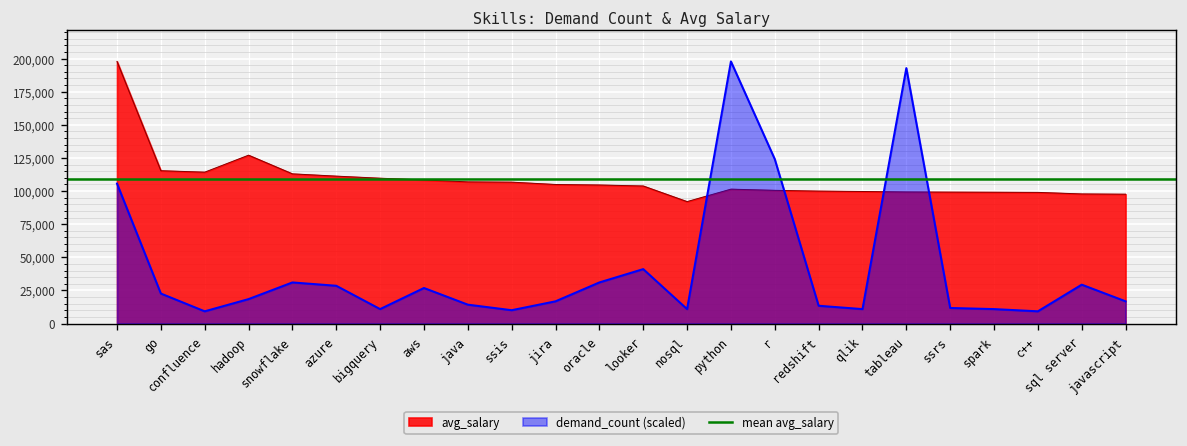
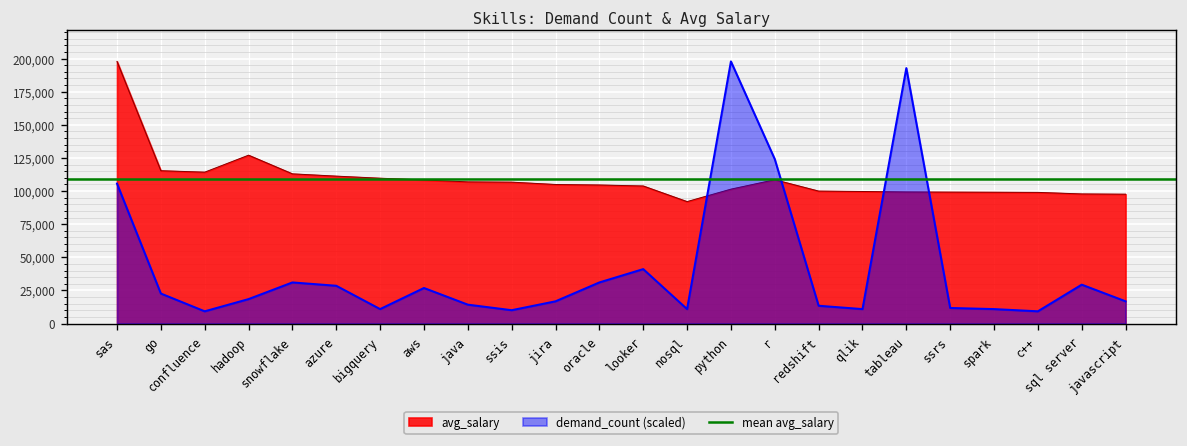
avg_salary, r: 100,000 -> 109,000
